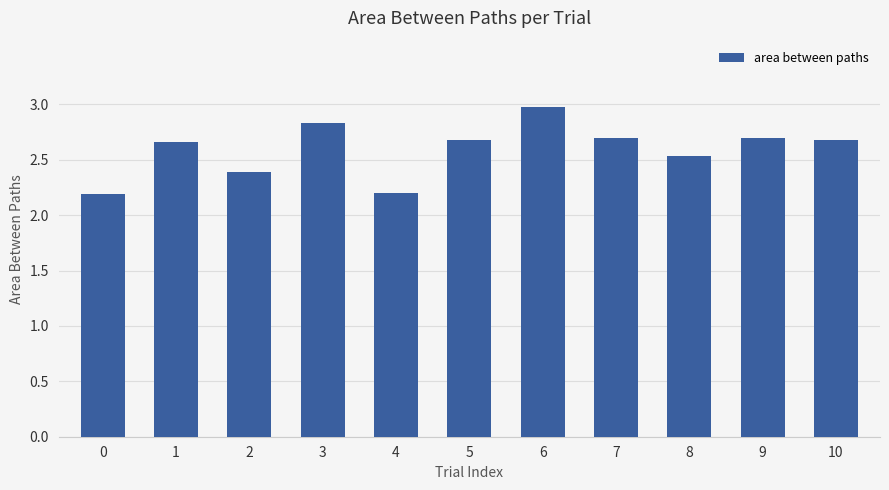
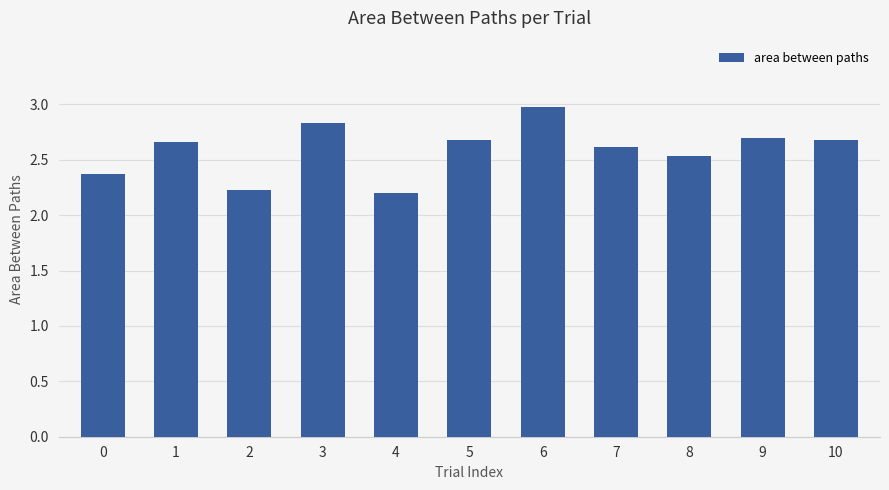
0: 2.19 -> 2.37
2: 2.39 -> 2.23
7: 2.70 -> 2.62
